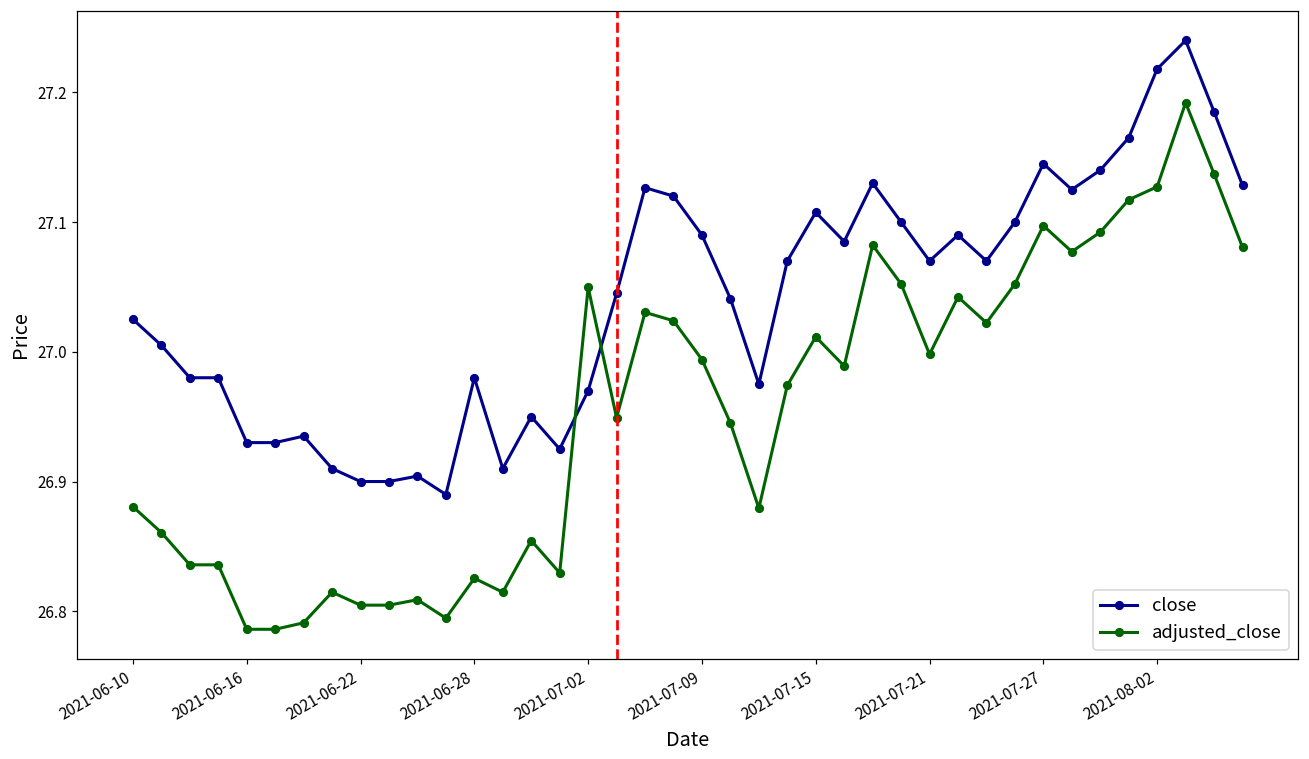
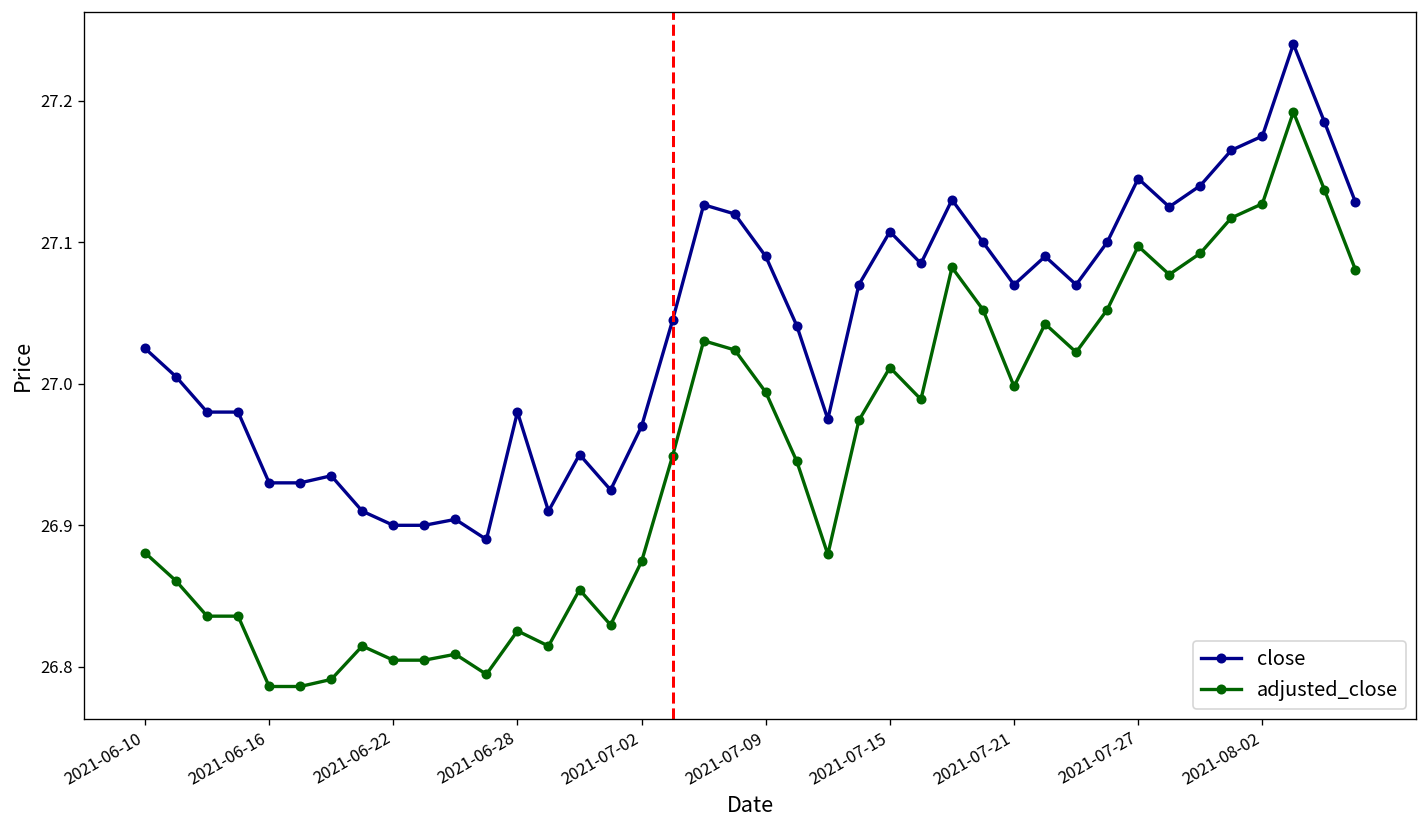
adjusted_close, 2021-07-02: 27.050 -> 26.875
close, 2021-08-02: 27.218 -> 27.175
